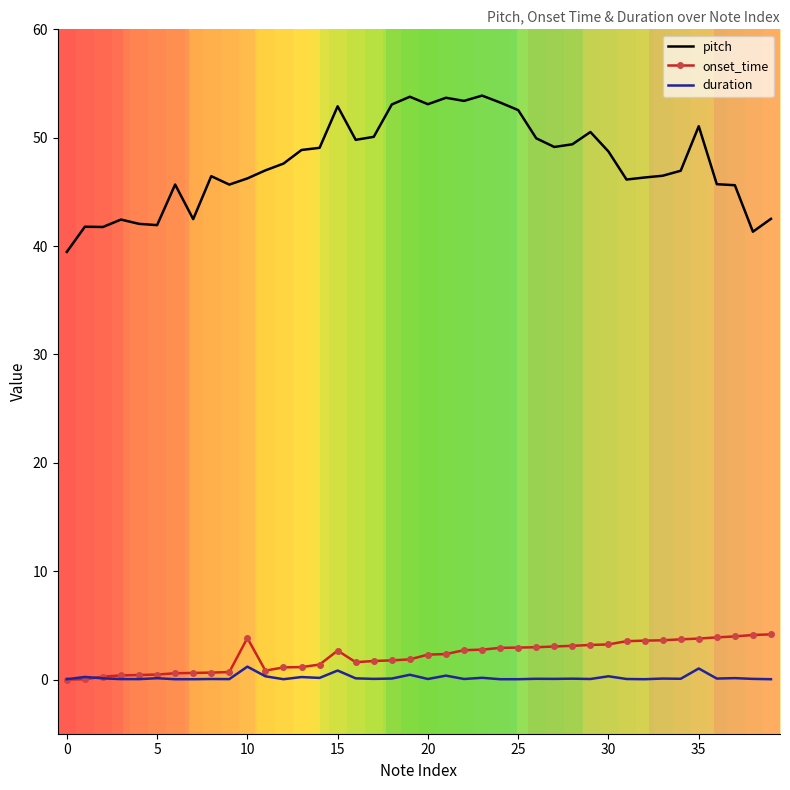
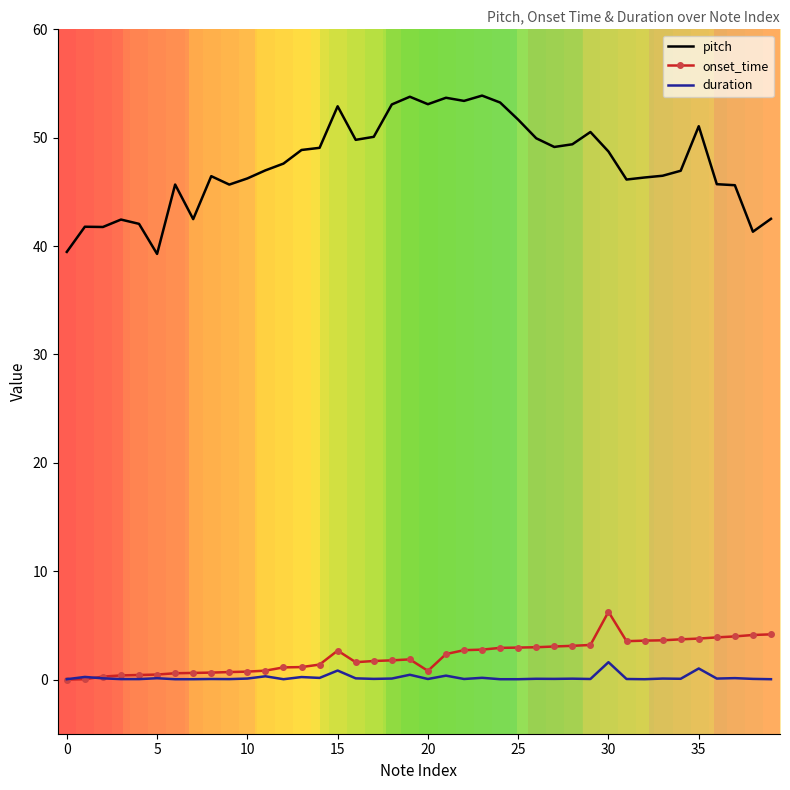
pitch, 5: 41.9 -> 39.3
onset_time, 10: 3.8 -> 0.7
duration, 10: 1.2 -> 0.1
onset_time, 20: 2.3 -> 0.8
pitch, 25: 52.5 -> 51.7
onset_time, 30: 3.2 -> 6.3
duration, 30: 0.3 -> 1.6
